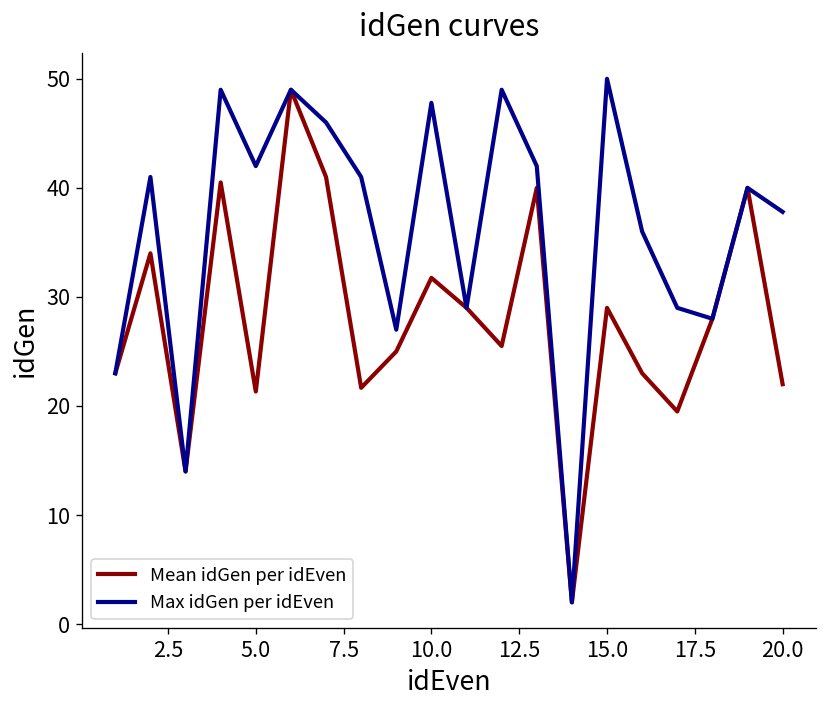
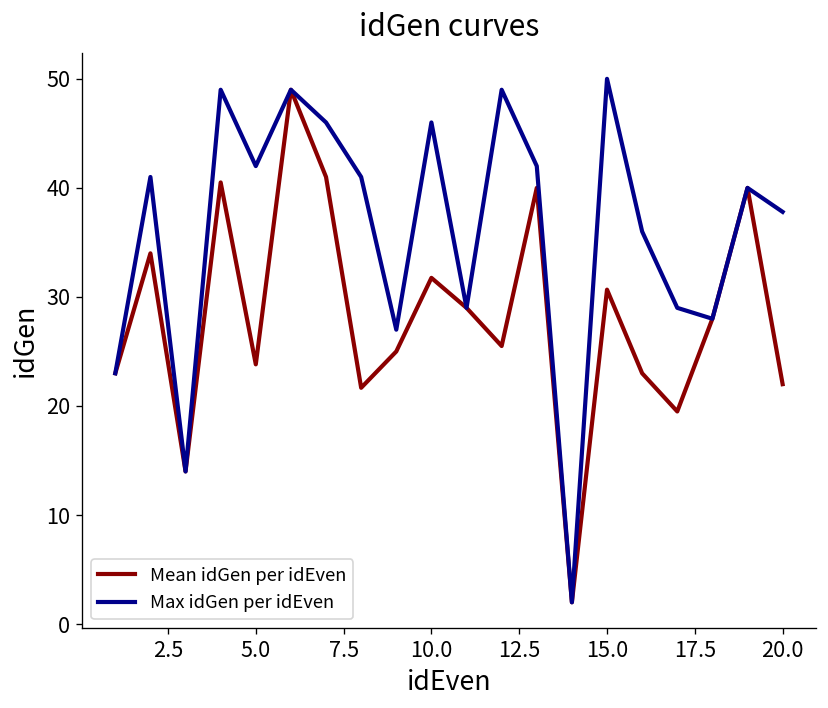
Mean idGen per idEven, 5.0: 21 -> 24
Max idGen per idEven, 10.0: 48 -> 46
Mean idGen per idEven, 15.0: 29 -> 31
